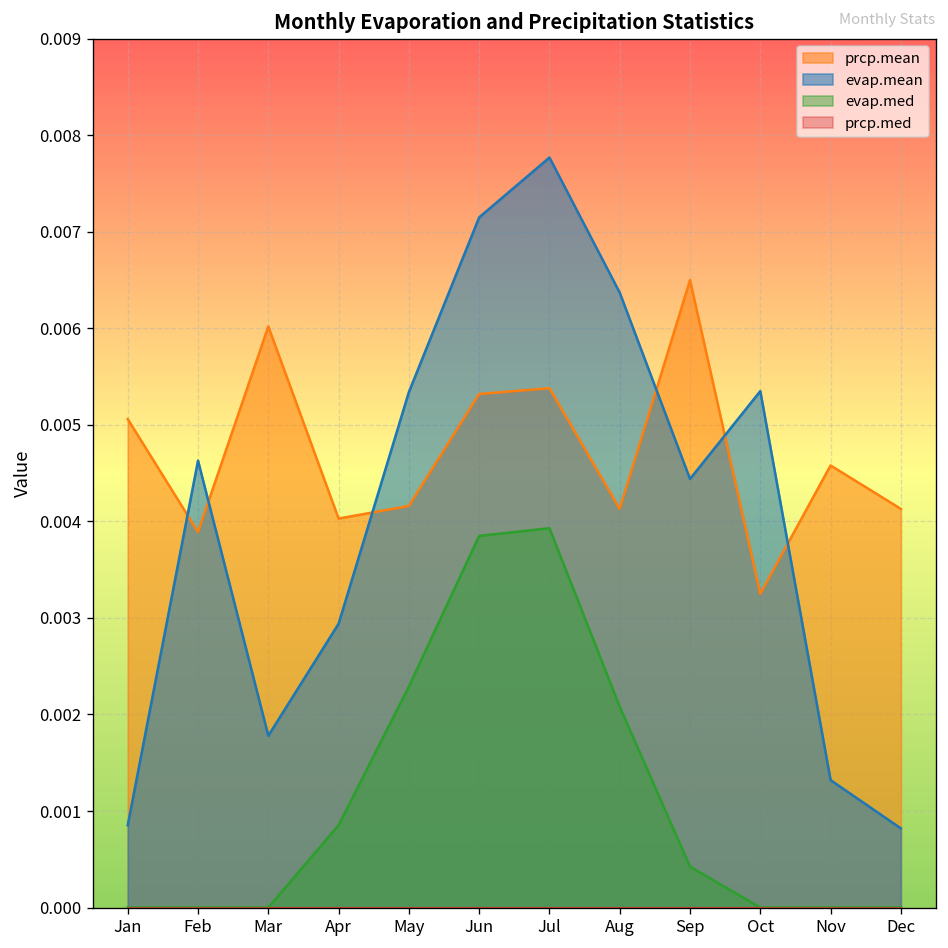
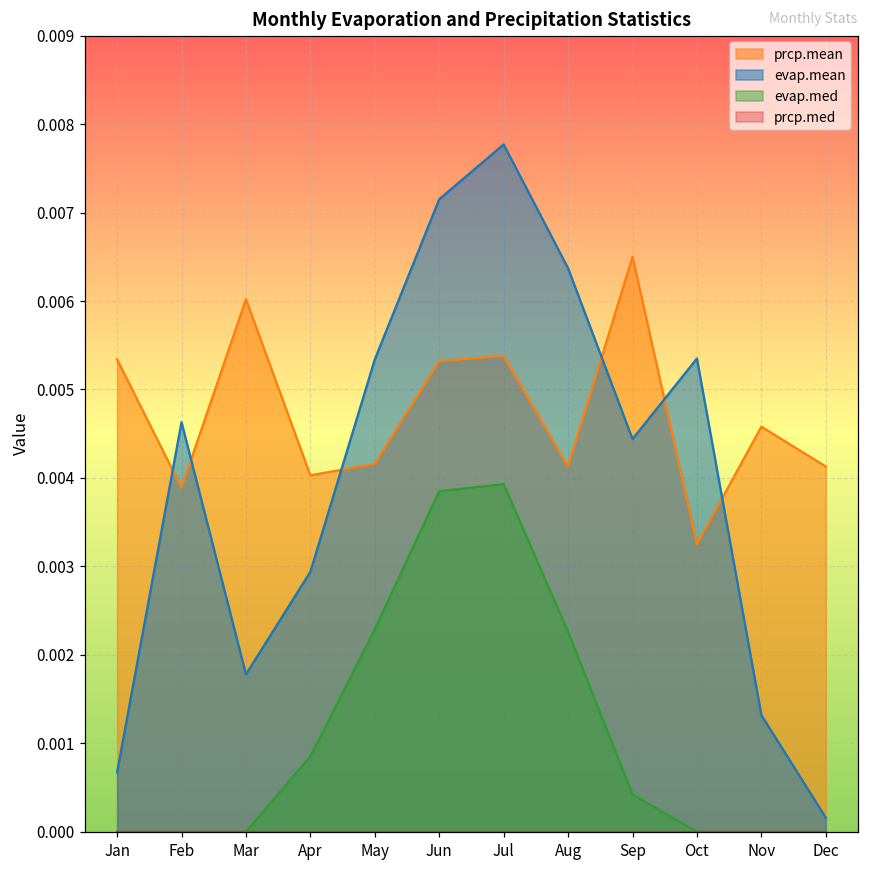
prcp.mean, Jan: 0.0051 -> 0.0053
evap.mean, Jan: 0.0009 -> 0.0007
evap.med, Aug: 0.0021 -> 0.0023
evap.mean, Dec: 0.0008 -> 0.0002
